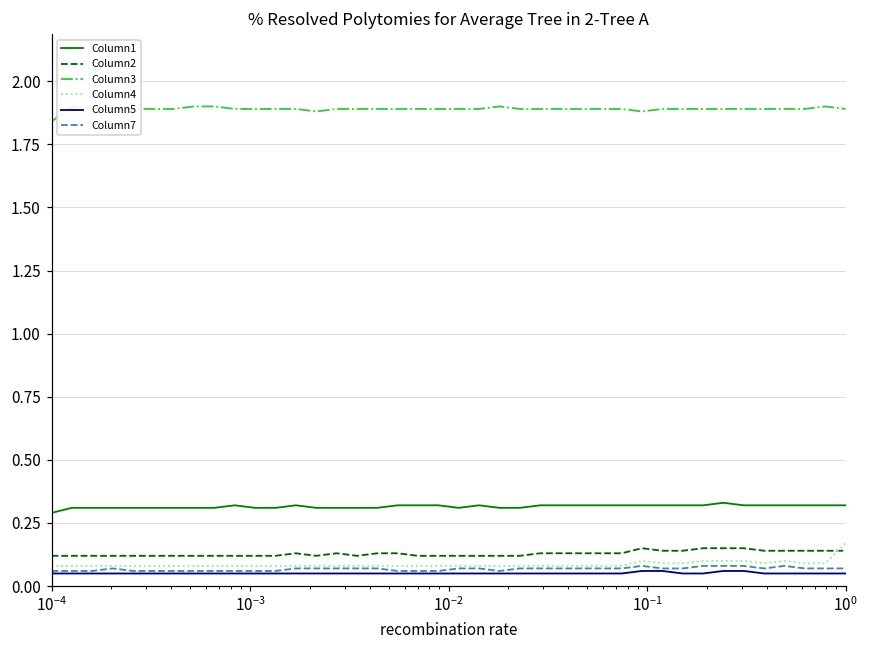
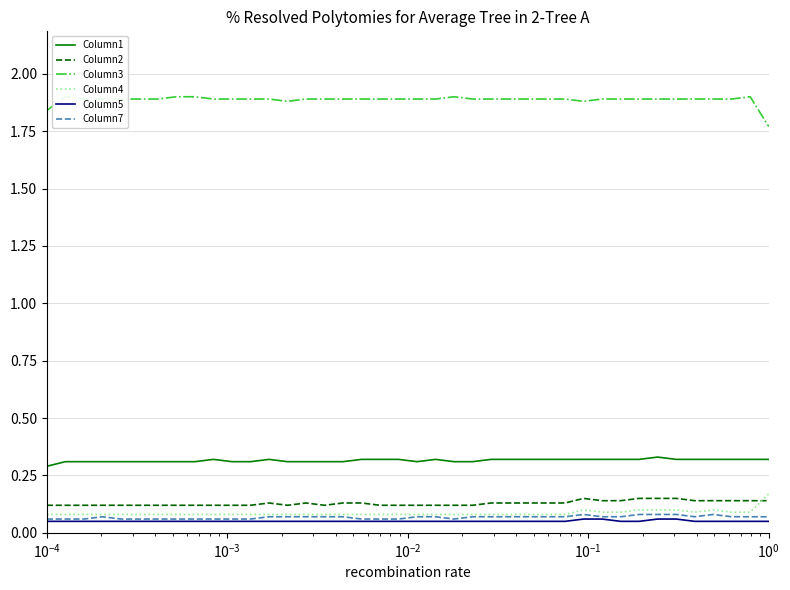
Column3, 10^0: 1.89 -> 1.77
